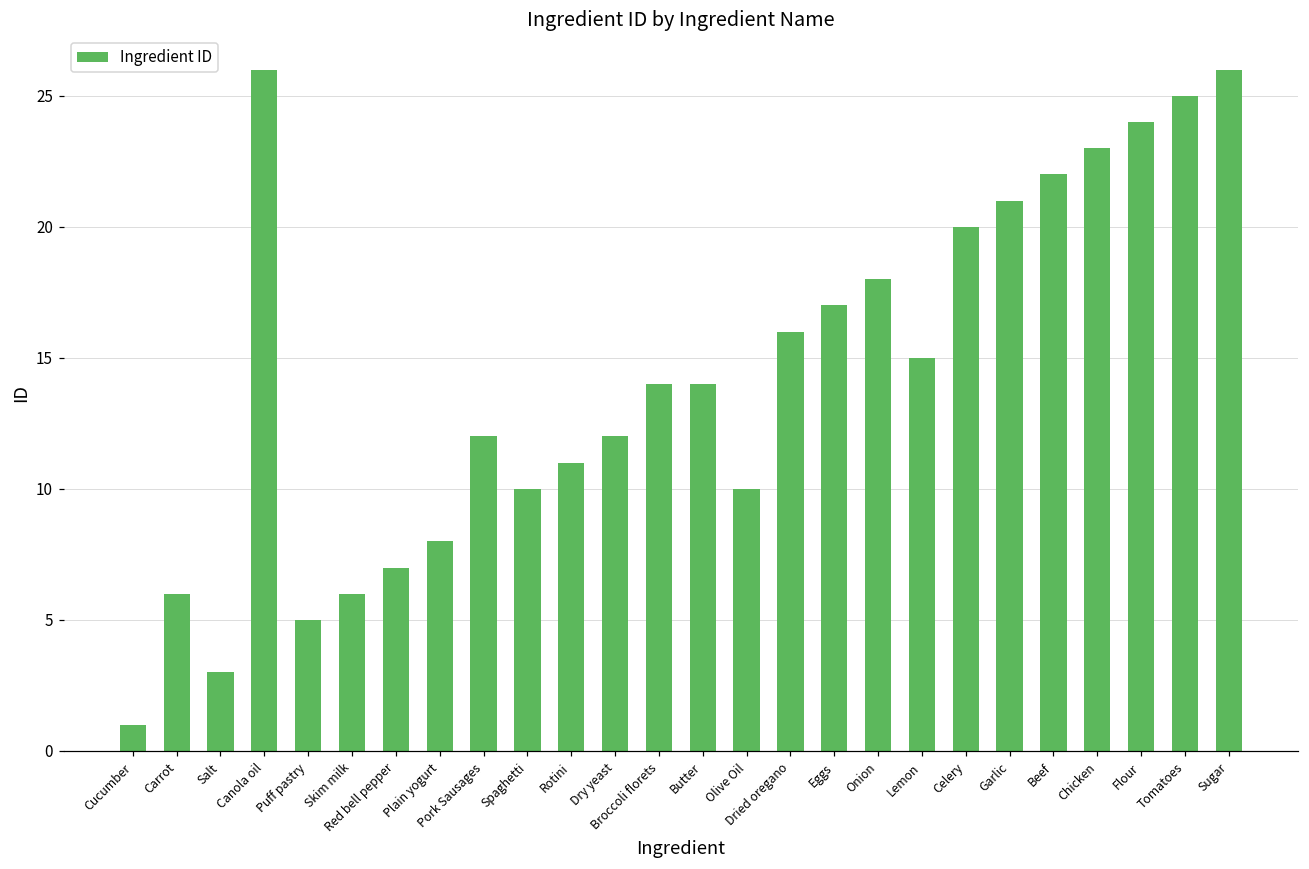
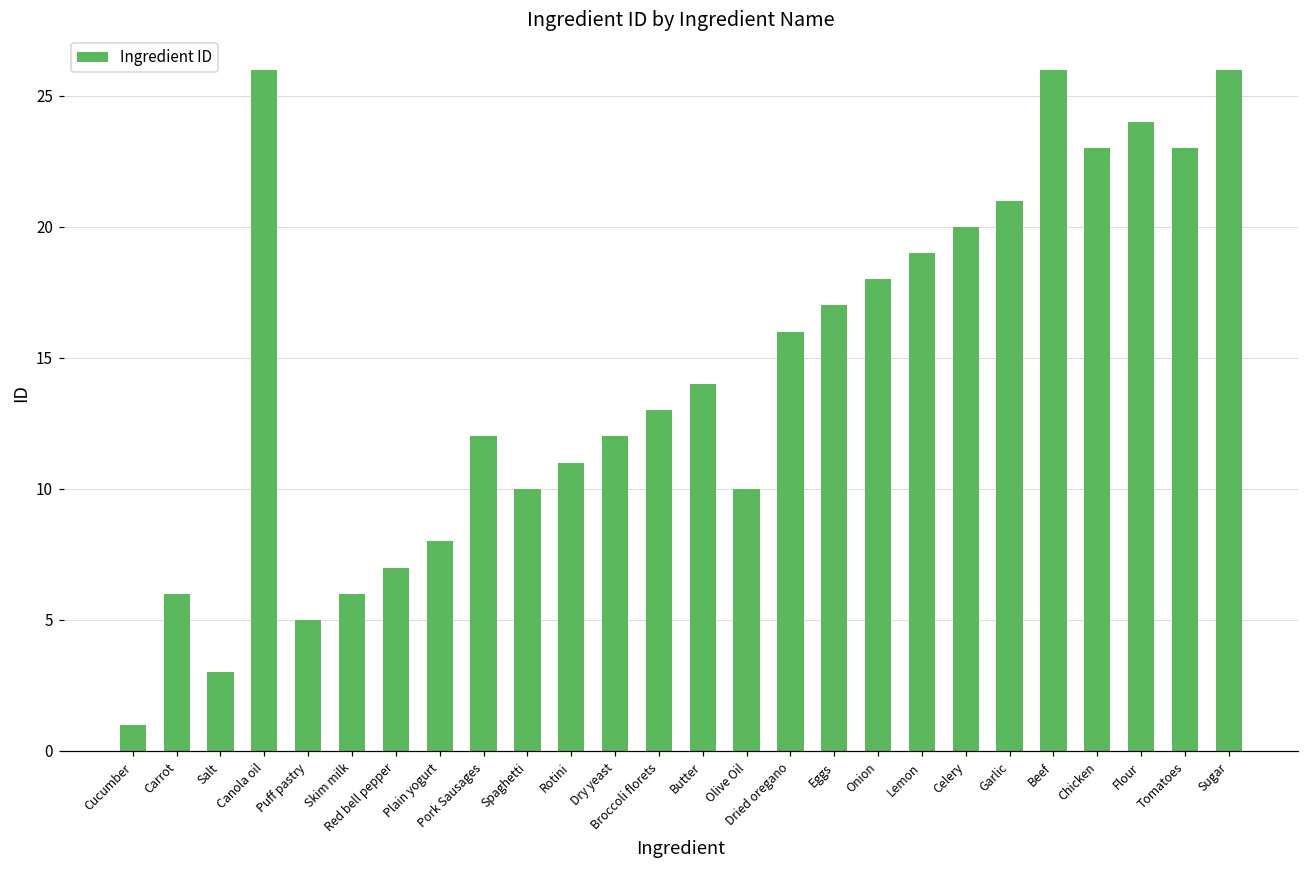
Broccoli florets: 14 -> 13
Lemon: 15 -> 19
Beef: 22 -> 26
Tomatoes: 25 -> 23
